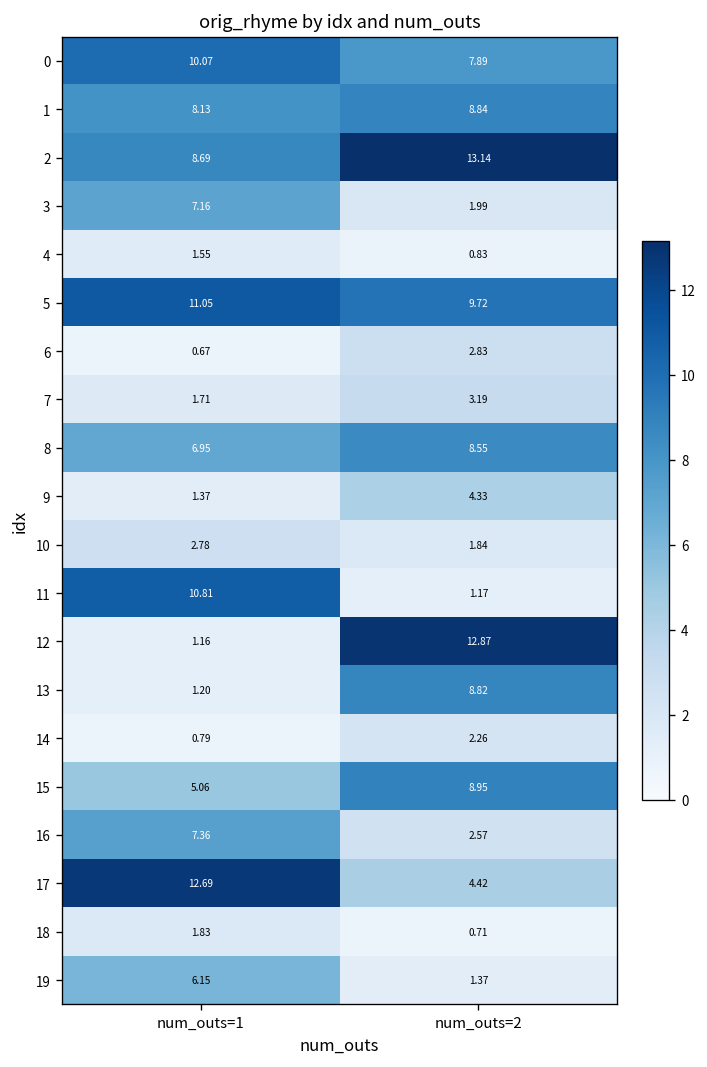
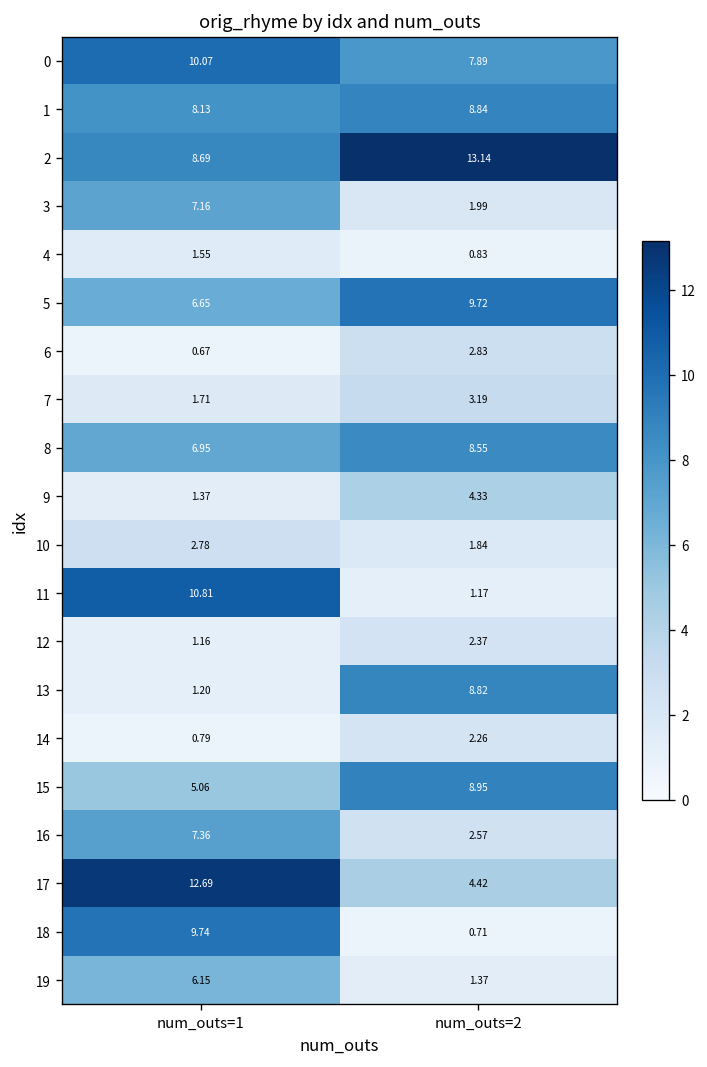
5, num_outs=1: 11.05 -> 6.65
12, num_outs=2: 12.87 -> 2.37
18, num_outs=1: 1.83 -> 9.74
